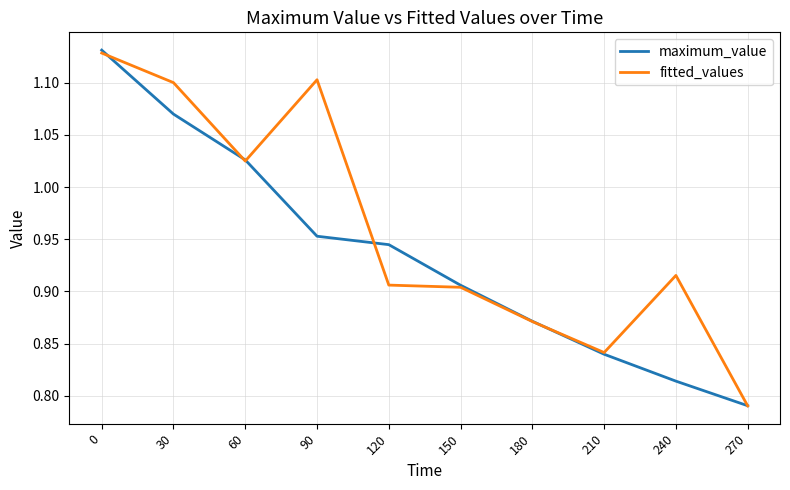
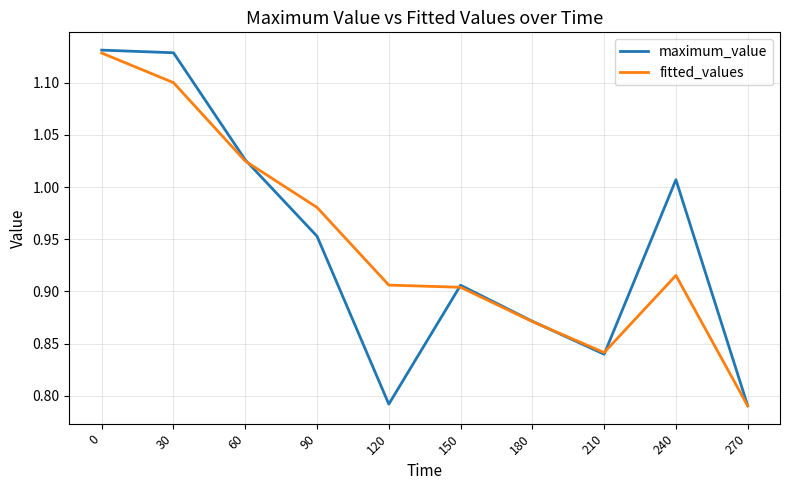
maximum_value, 30: 1.070 -> 1.129
fitted_values, 90: 1.103 -> 0.980
maximum_value, 120: 0.945 -> 0.792
maximum_value, 240: 0.814 -> 1.007
